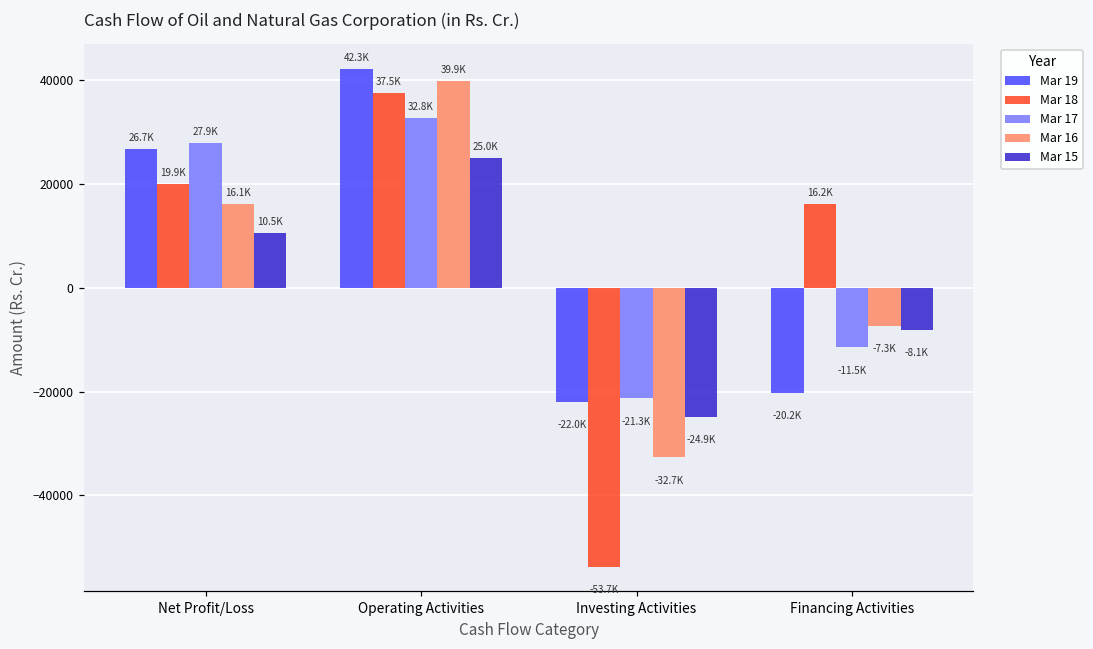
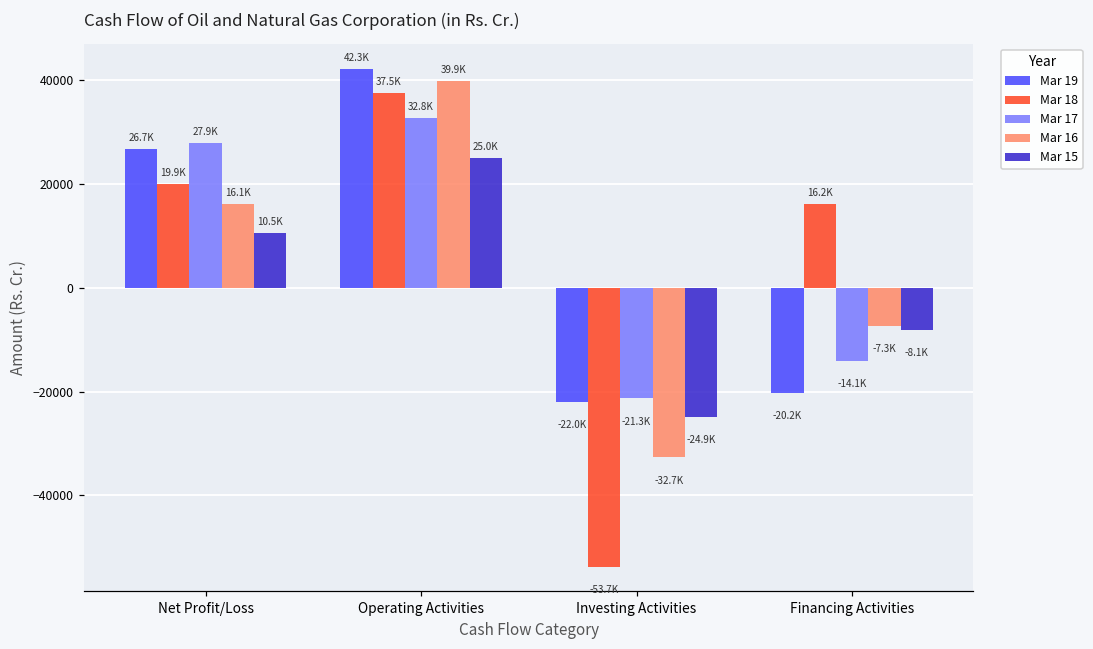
Mar 17, Financing Activities: -11.5K -> -14.1K
